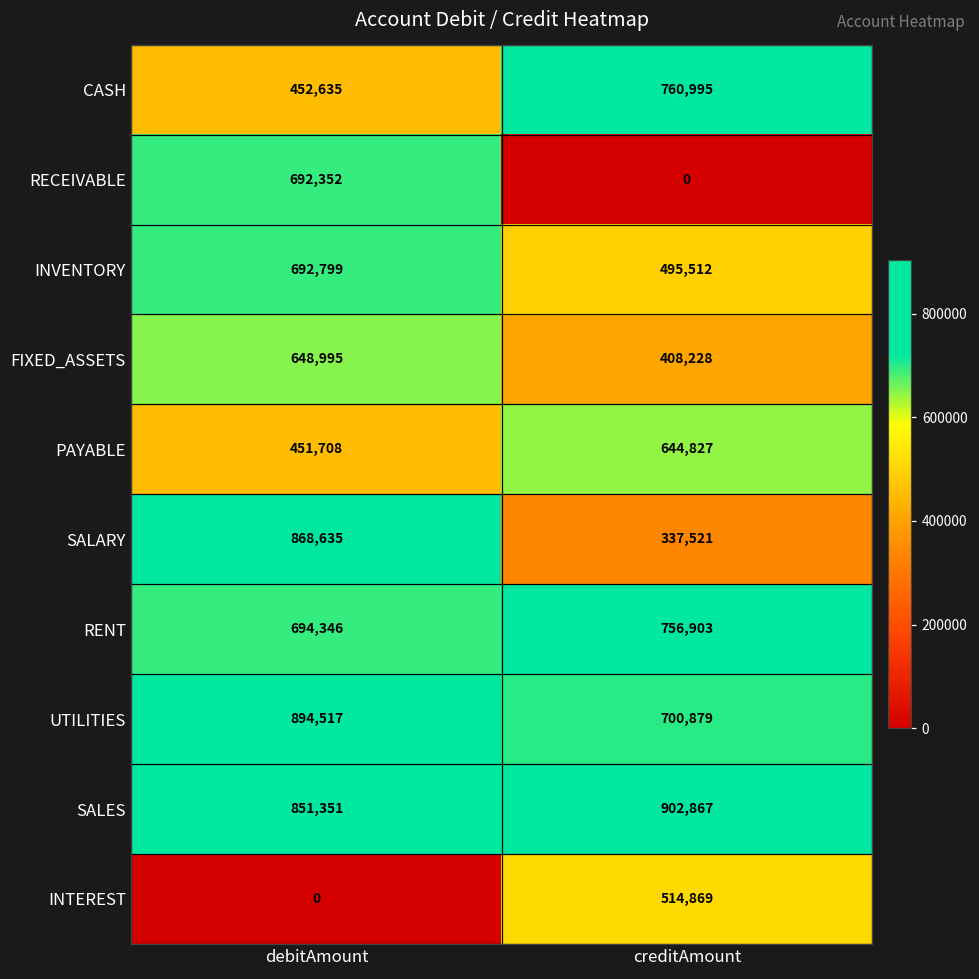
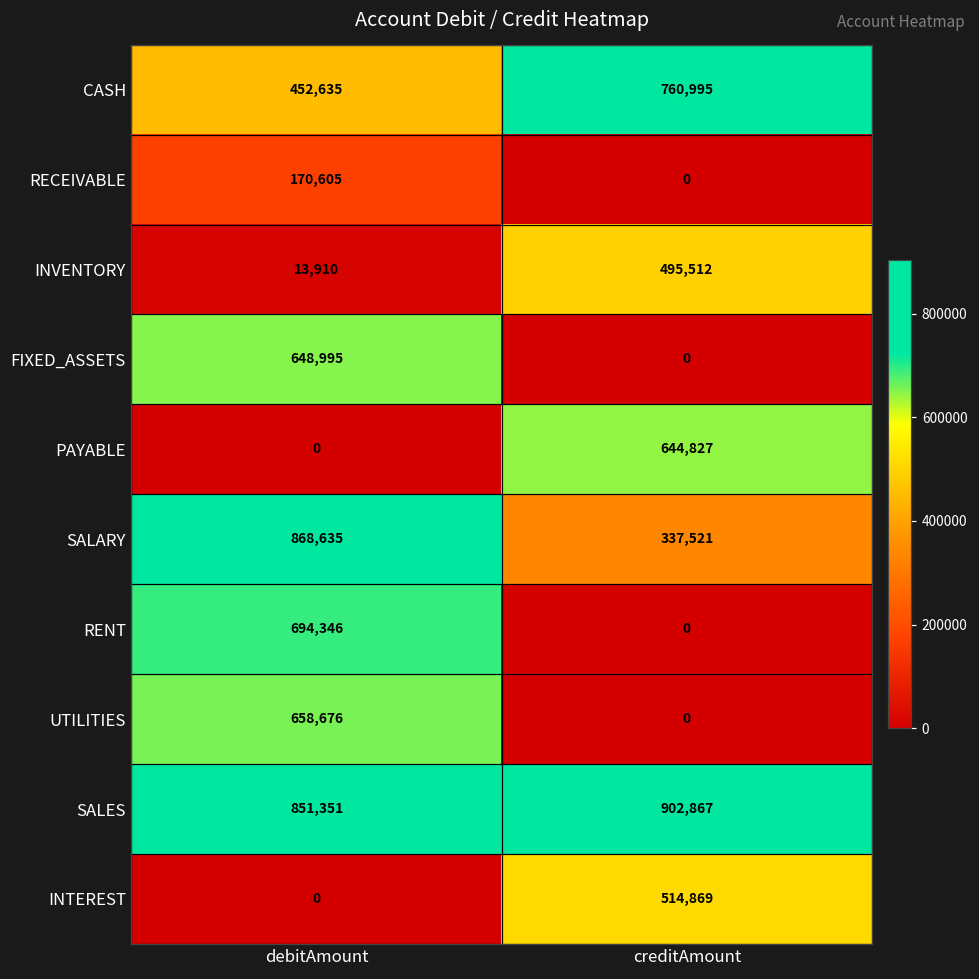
RECEIVABLE, debitAmount: 692,352 -> 170,605
INVENTORY, debitAmount: 692,799 -> 13,910
FIXED_ASSETS, creditAmount: 408,228 -> 0
PAYABLE, debitAmount: 451,708 -> 0
RENT, creditAmount: 756,903 -> 0
UTILITIES, debitAmount: 894,517 -> 658,676
UTILITIES, creditAmount: 700,879 -> 0
